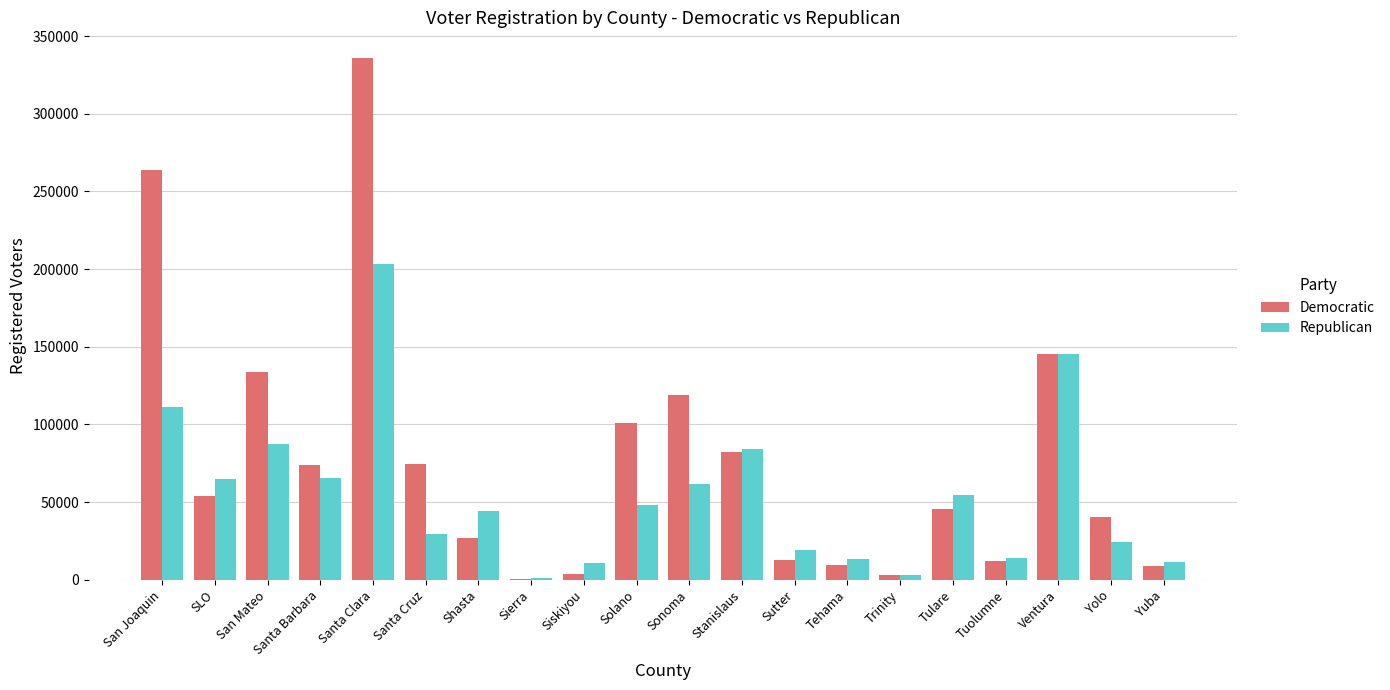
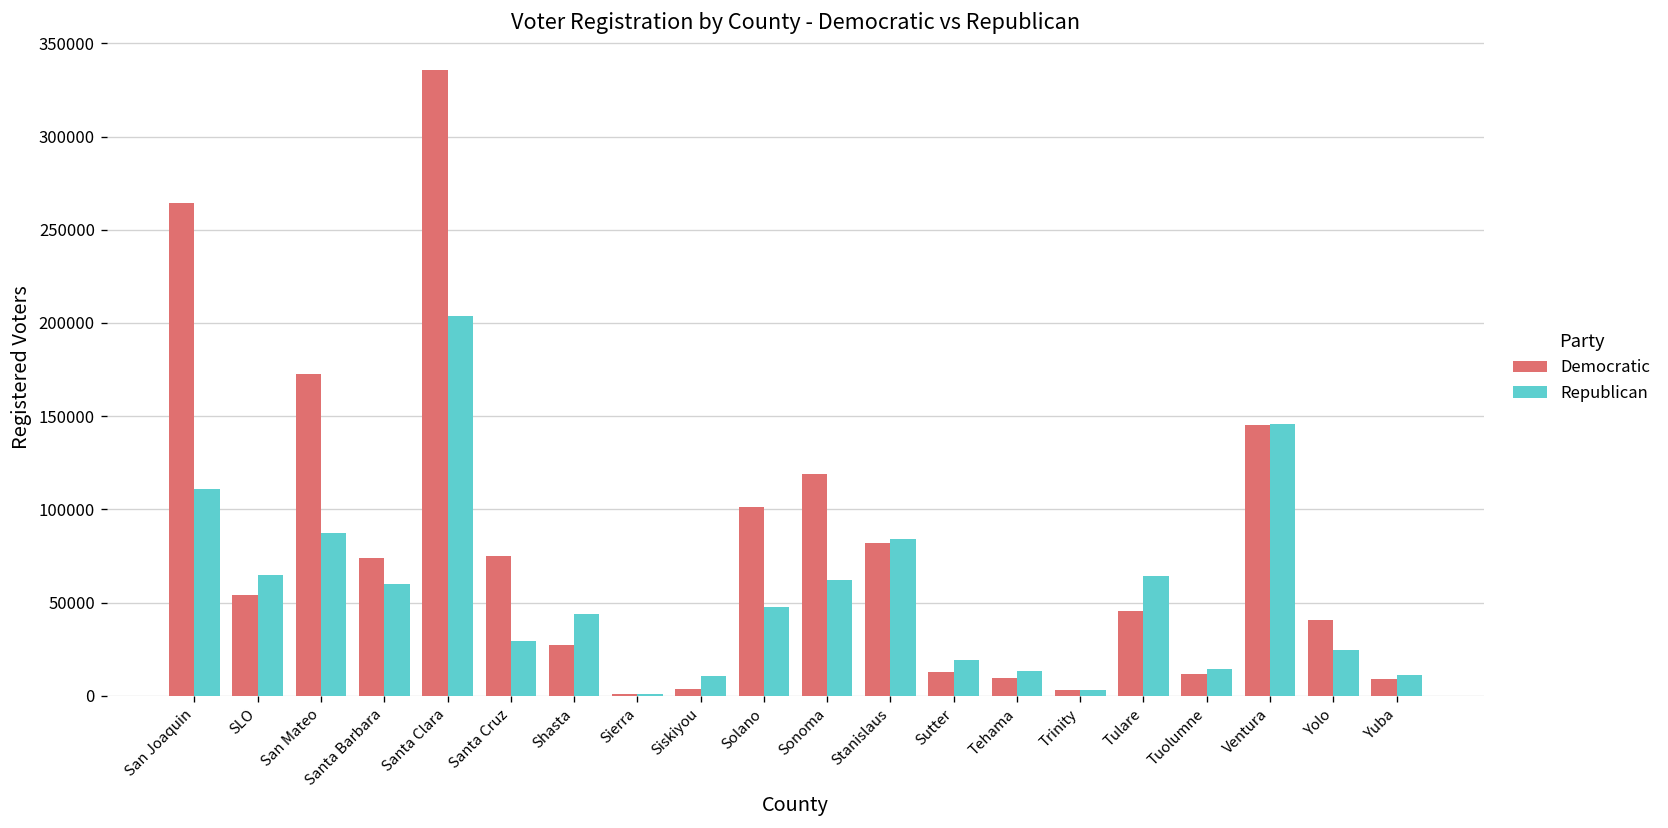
Democratic, San Mateo: 134000 -> 173000
Republican, Santa Barbara: 66000 -> 60000
Republican, Tulare: 55000 -> 64000
